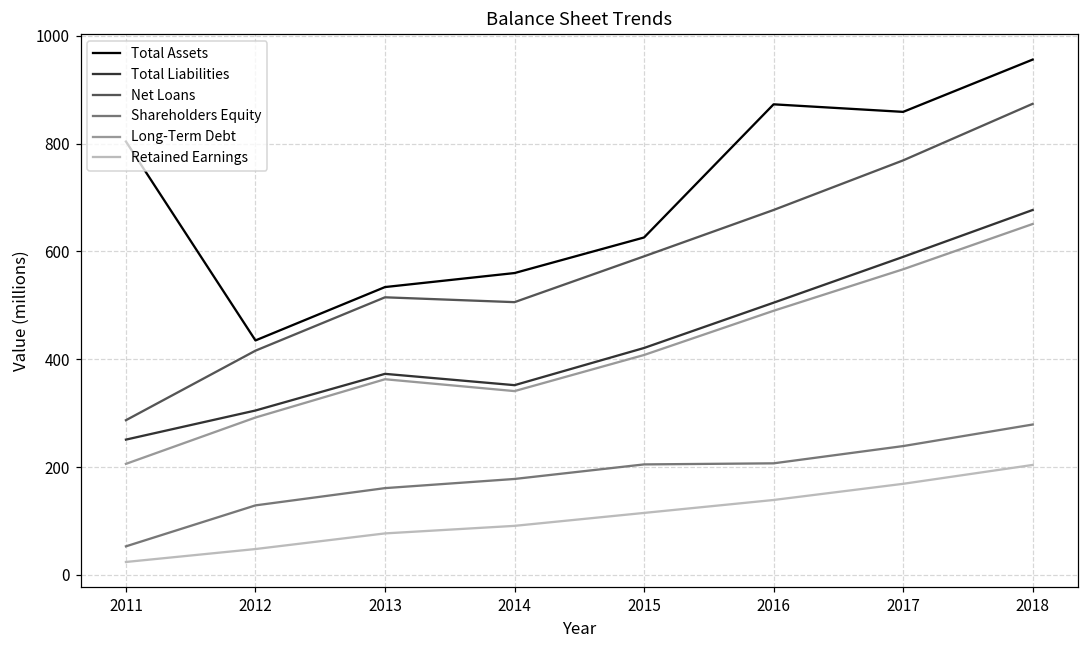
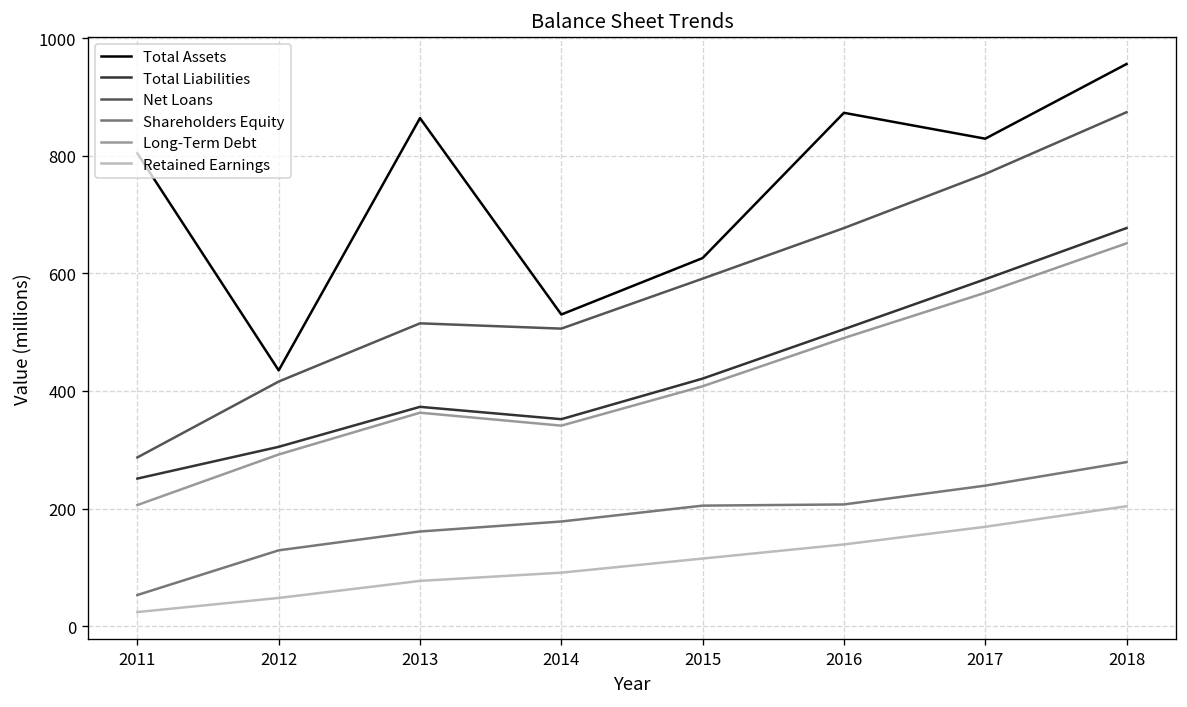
Total Assets, 2013: 530 -> 860
Total Assets, 2014: 560 -> 530
Total Assets, 2017: 860 -> 830
